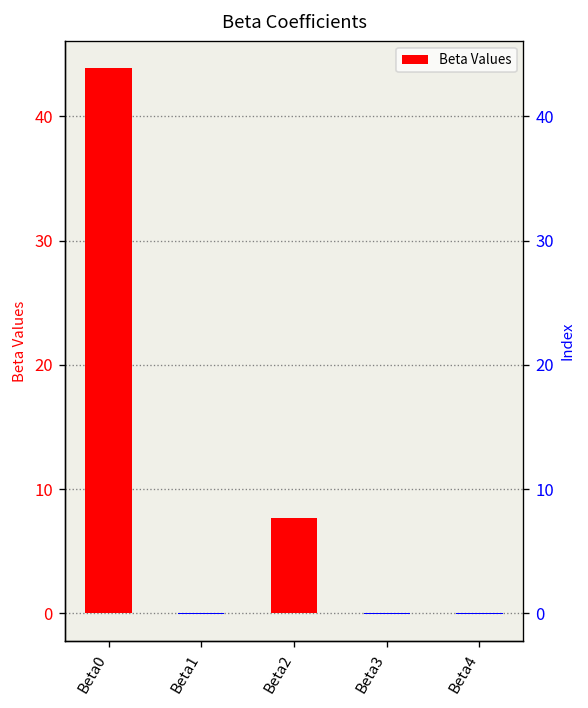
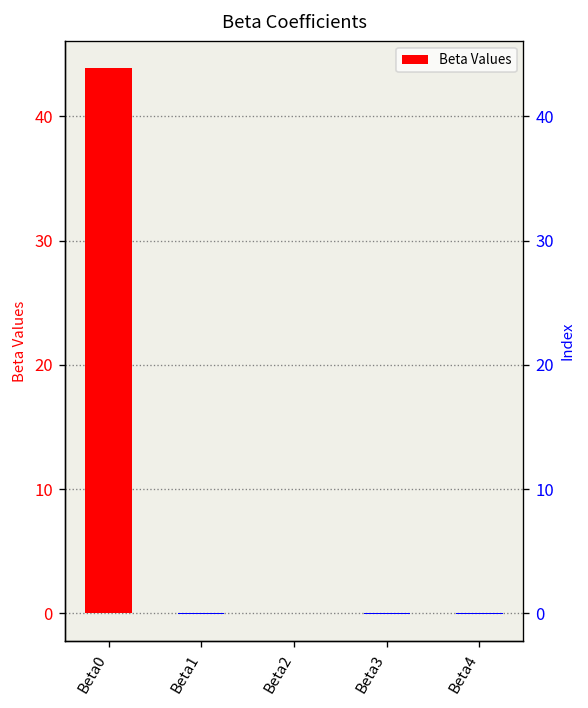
Beta2: 7.7 -> 0.0
